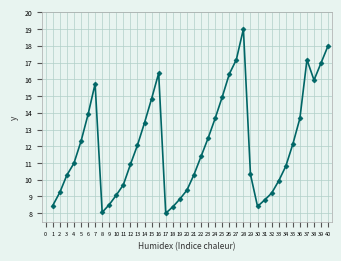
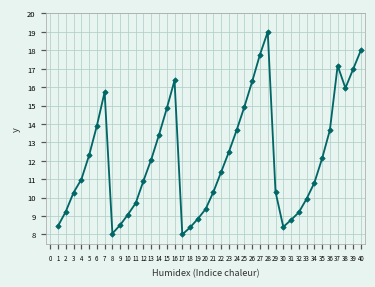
27: 17.2 -> 17.8
